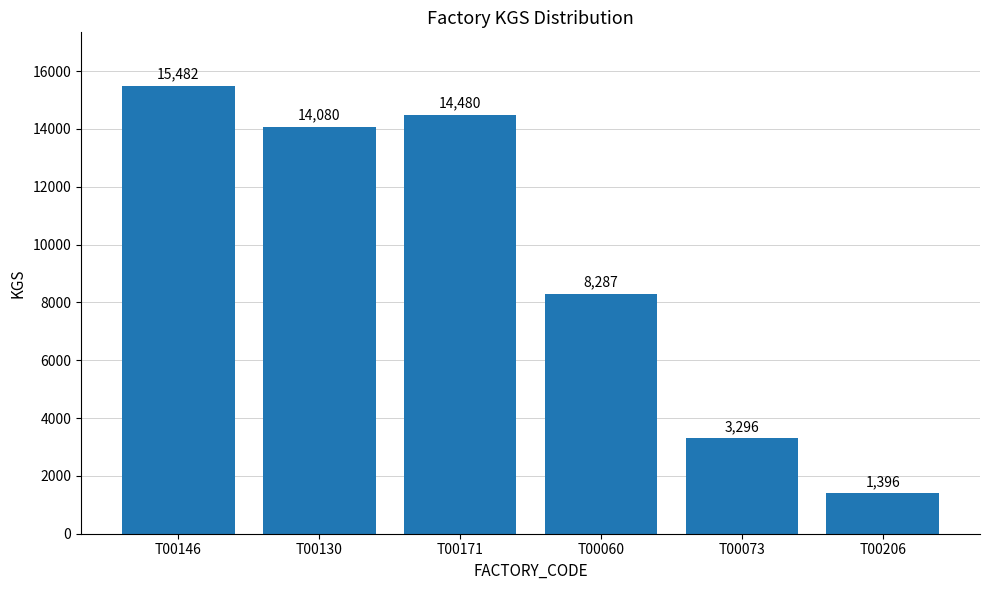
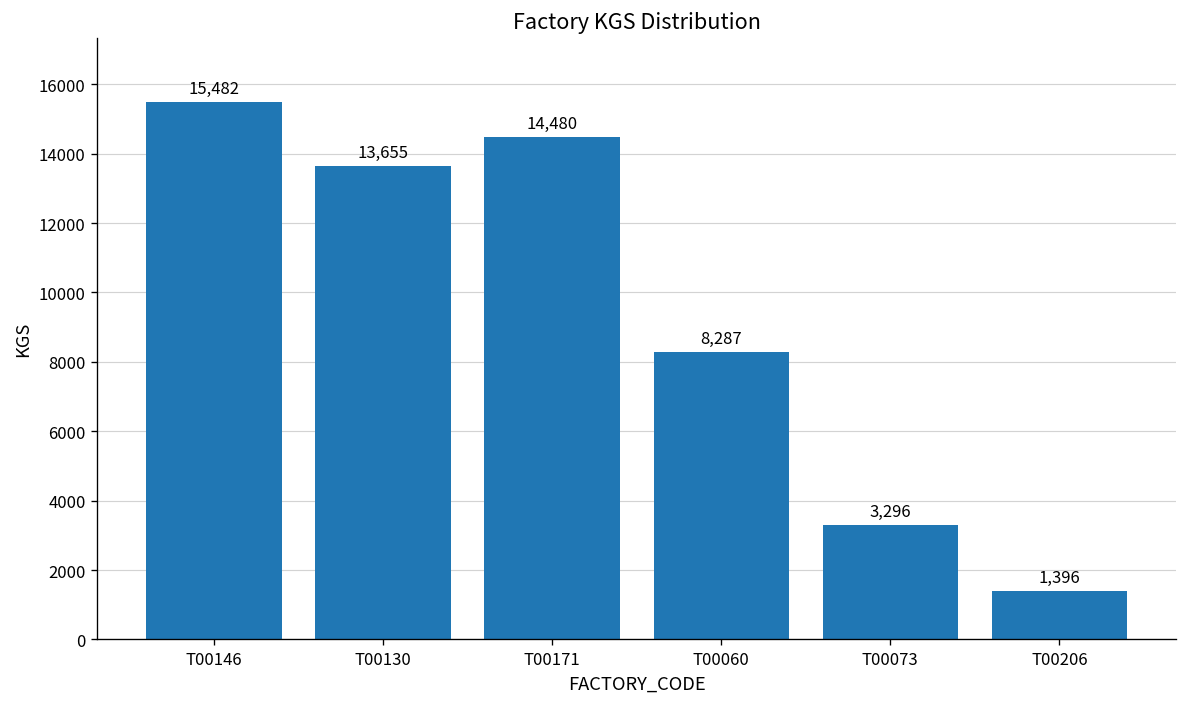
T00130: 14,080 -> 13,655
